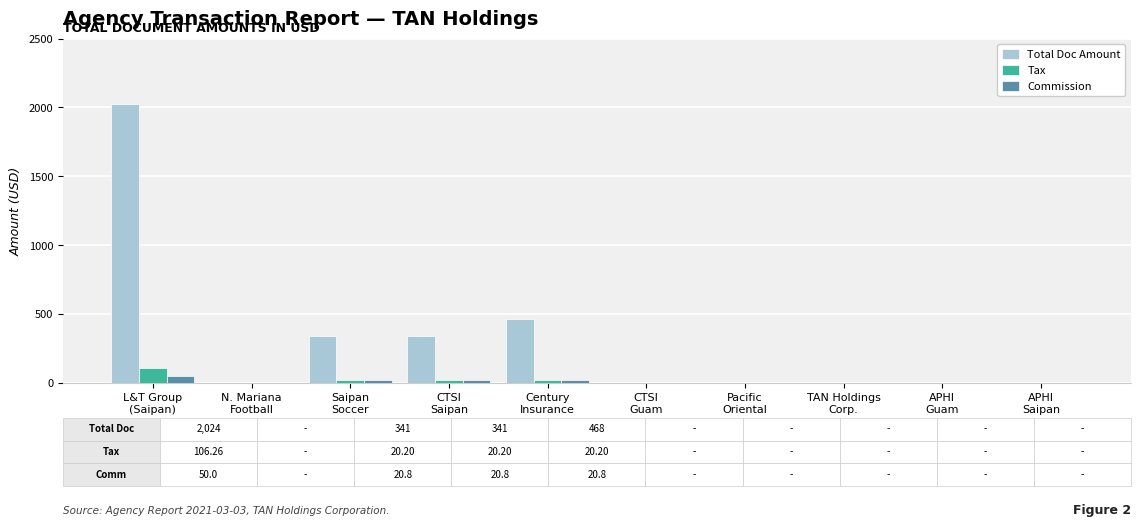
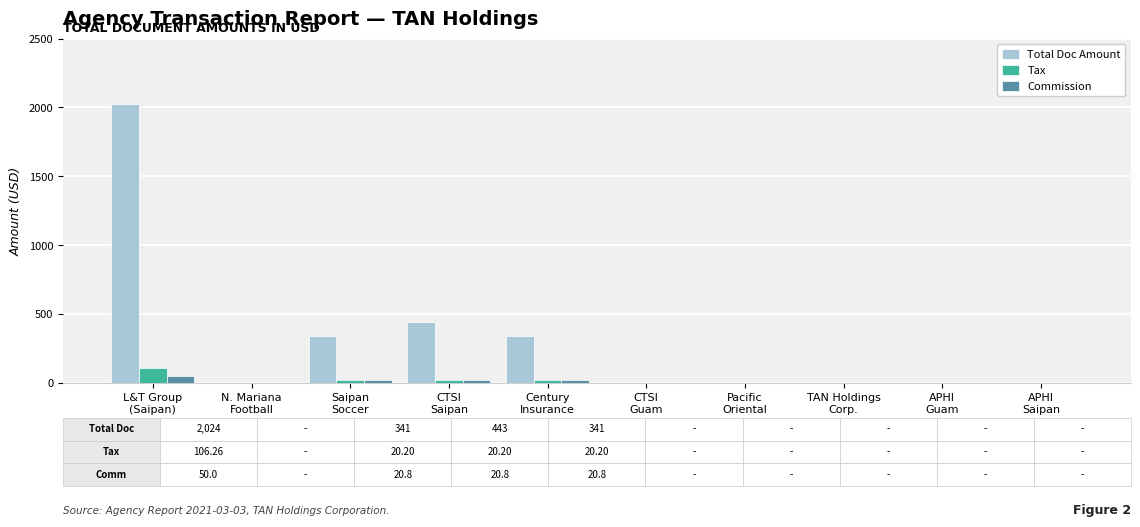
Total Doc Amount, CTSI Saipan: 341 -> 443
Total Doc Amount, Century Insurance: 468 -> 341
